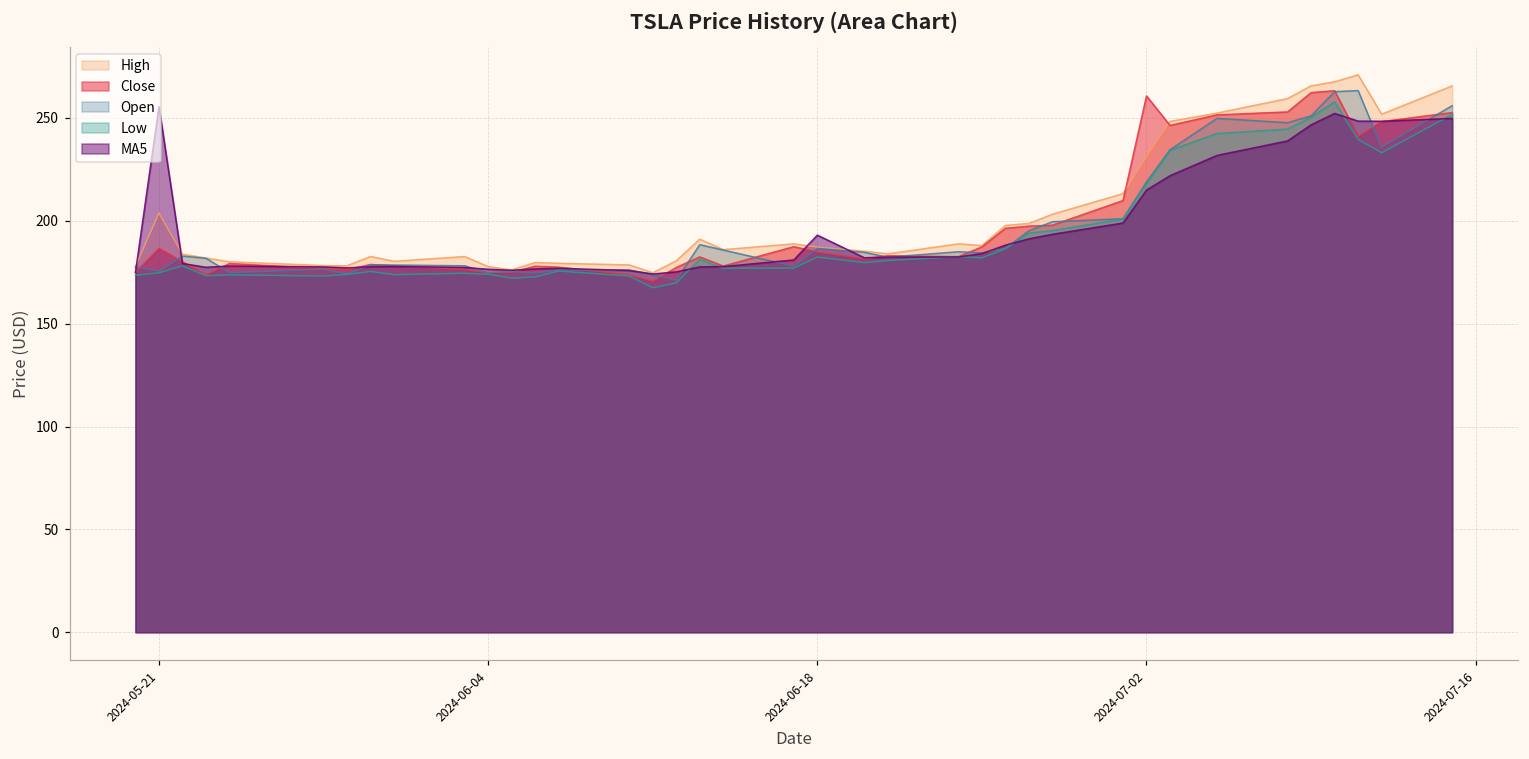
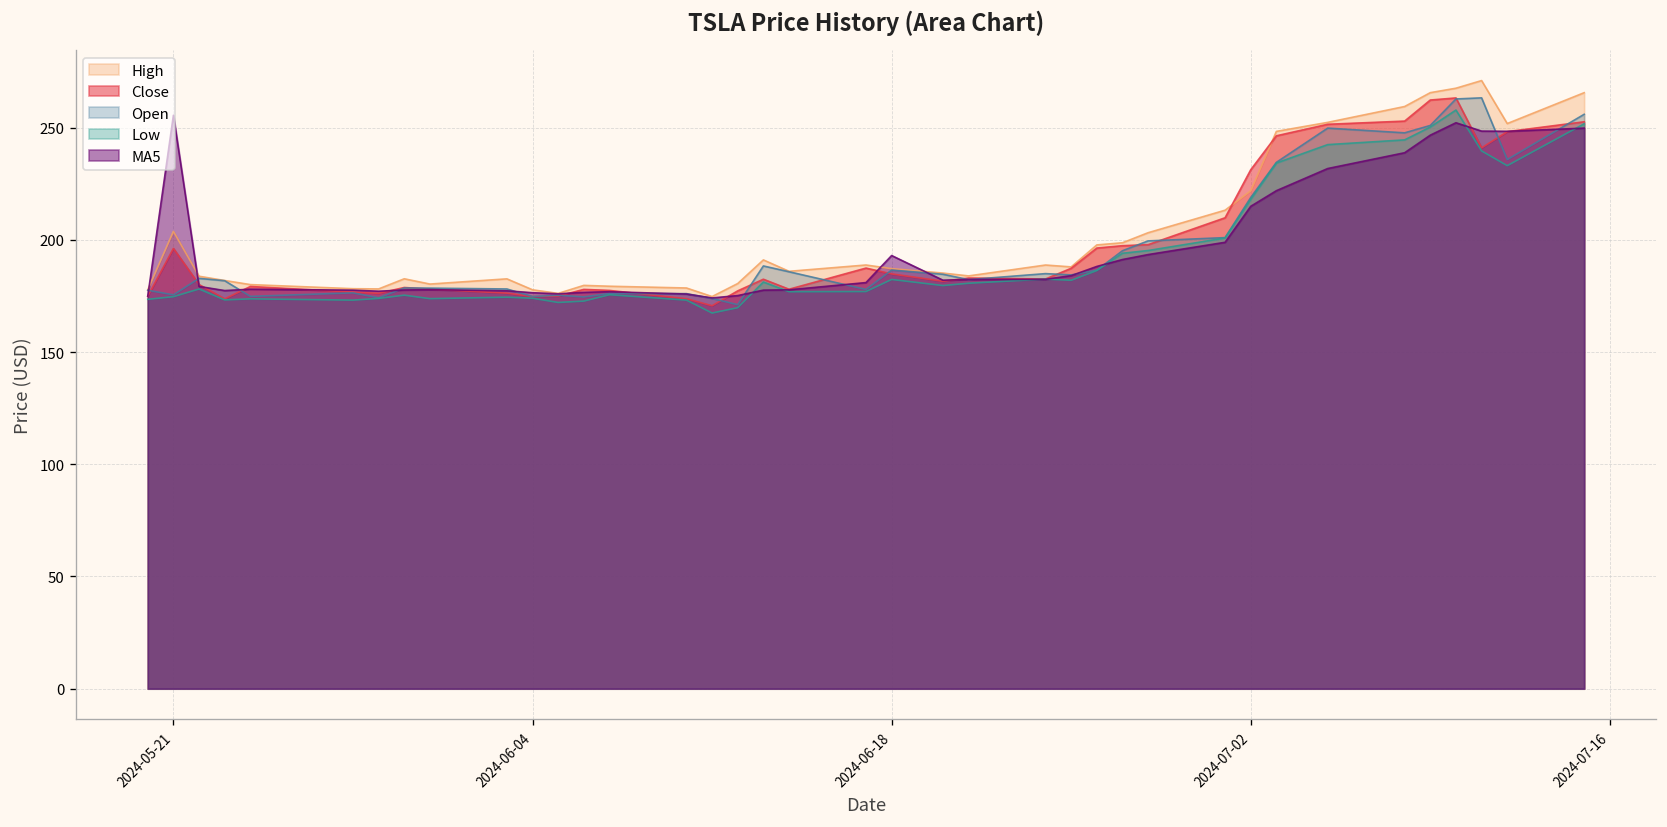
Close, 2024-05-21: 187 -> 196
High, 2024-07-02: 231 -> 222
Close, 2024-07-02: 261 -> 231
